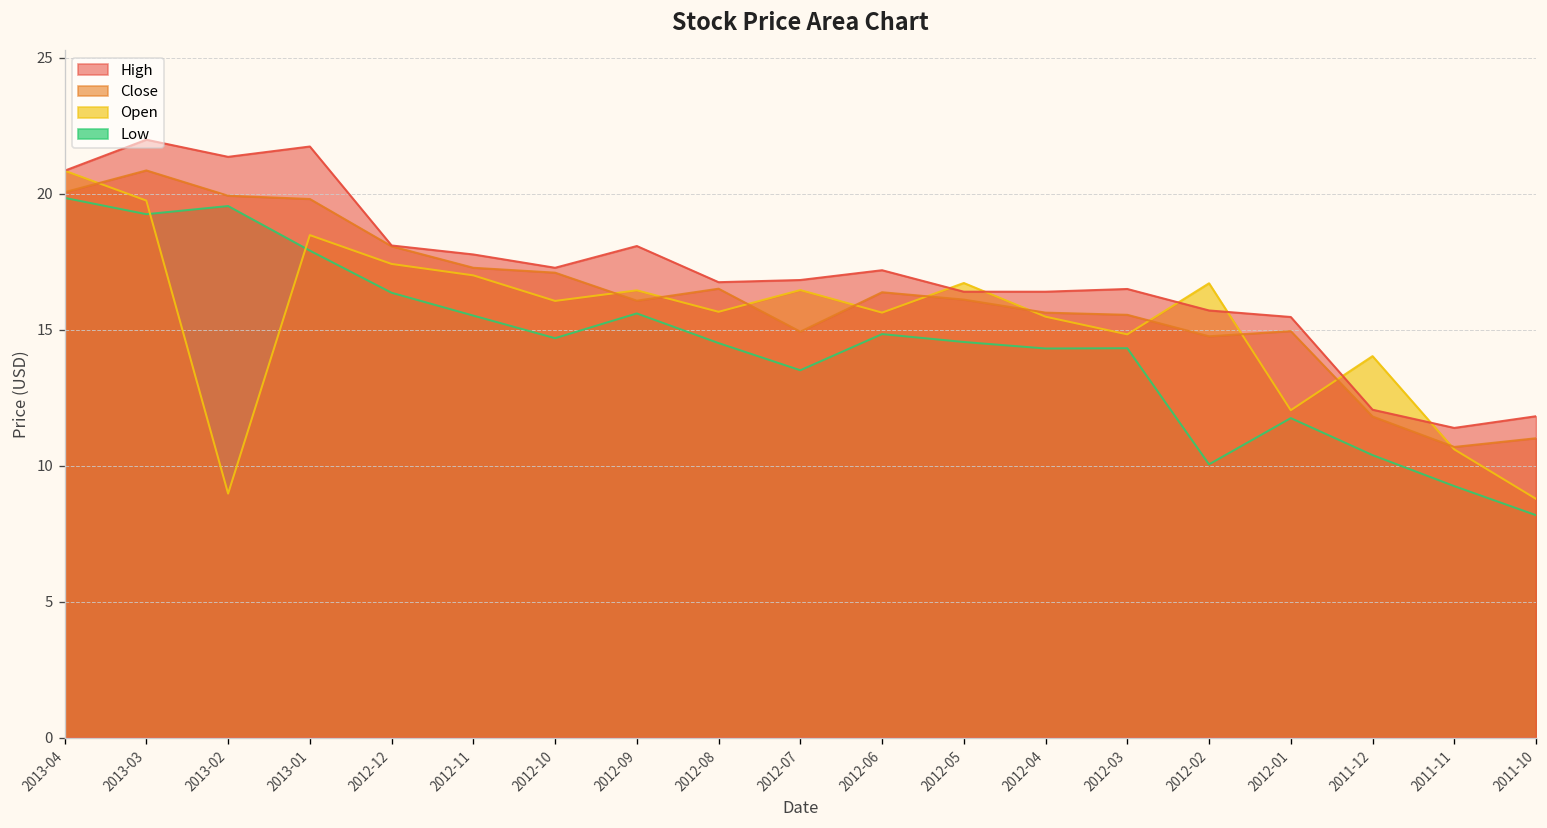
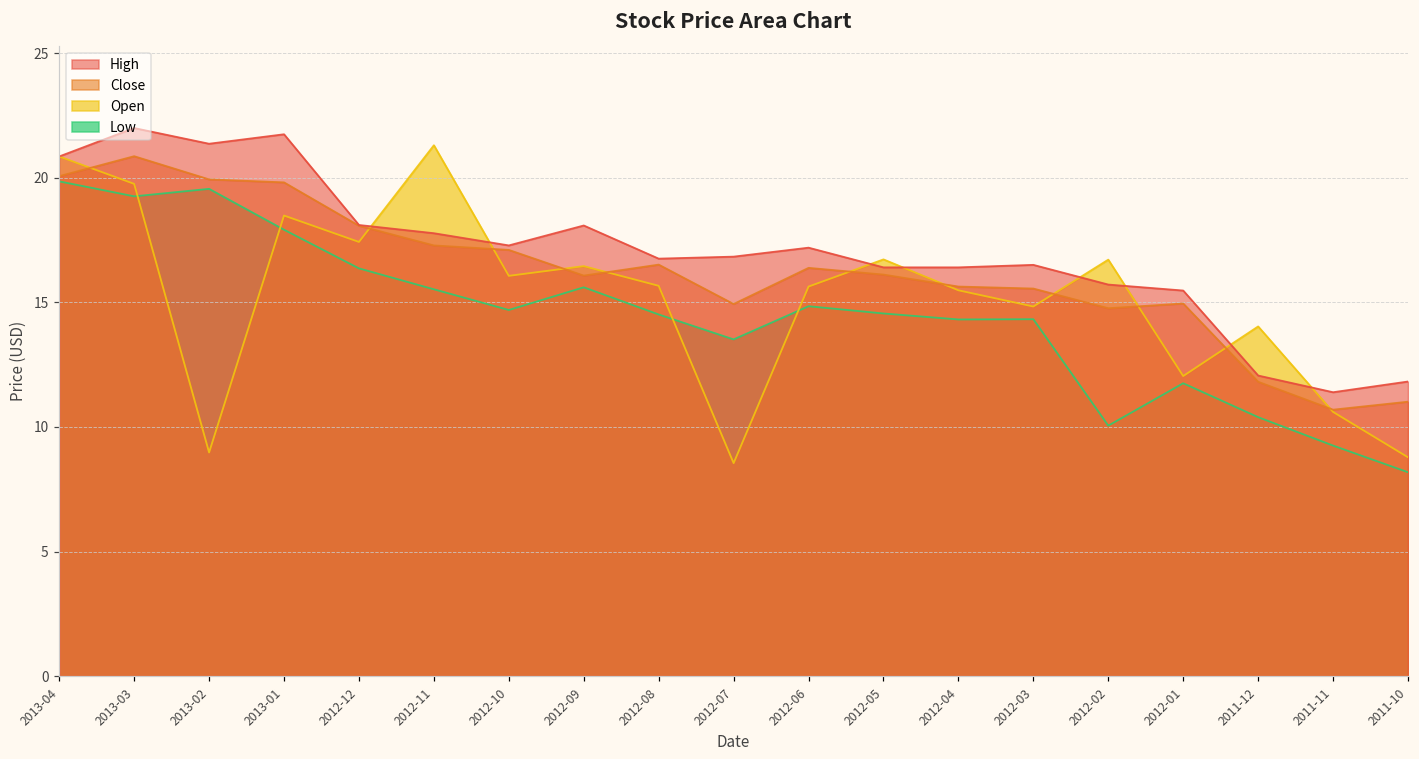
Open, 2012-11: 17.0 -> 21.3
Open, 2012-07: 16.5 -> 8.5
